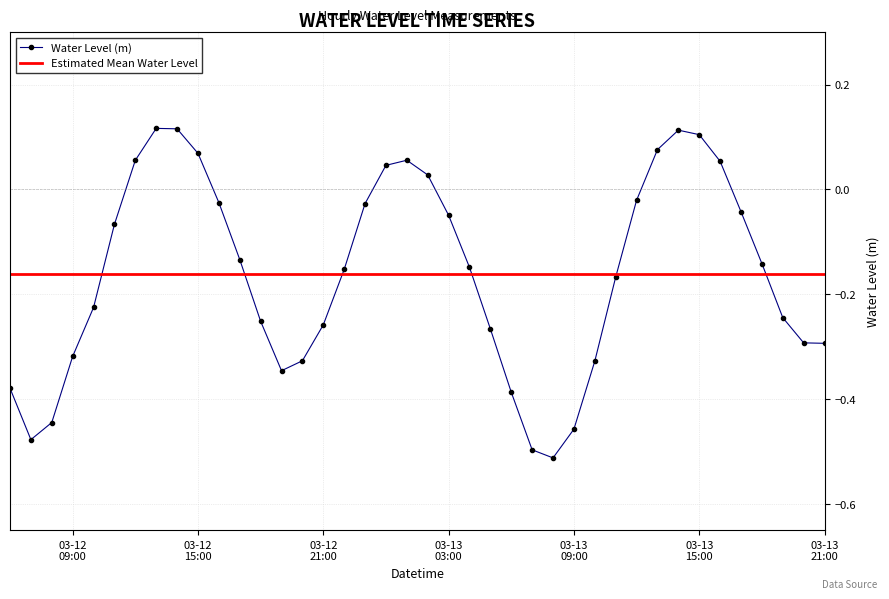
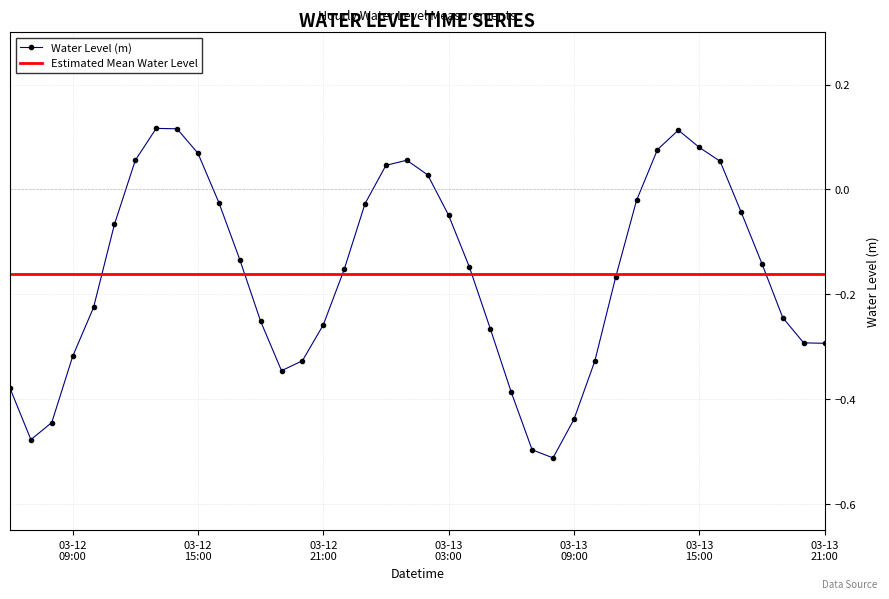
03-13 09:00: -0.46 -> -0.44
03-13 15:00: 0.10 -> 0.08
